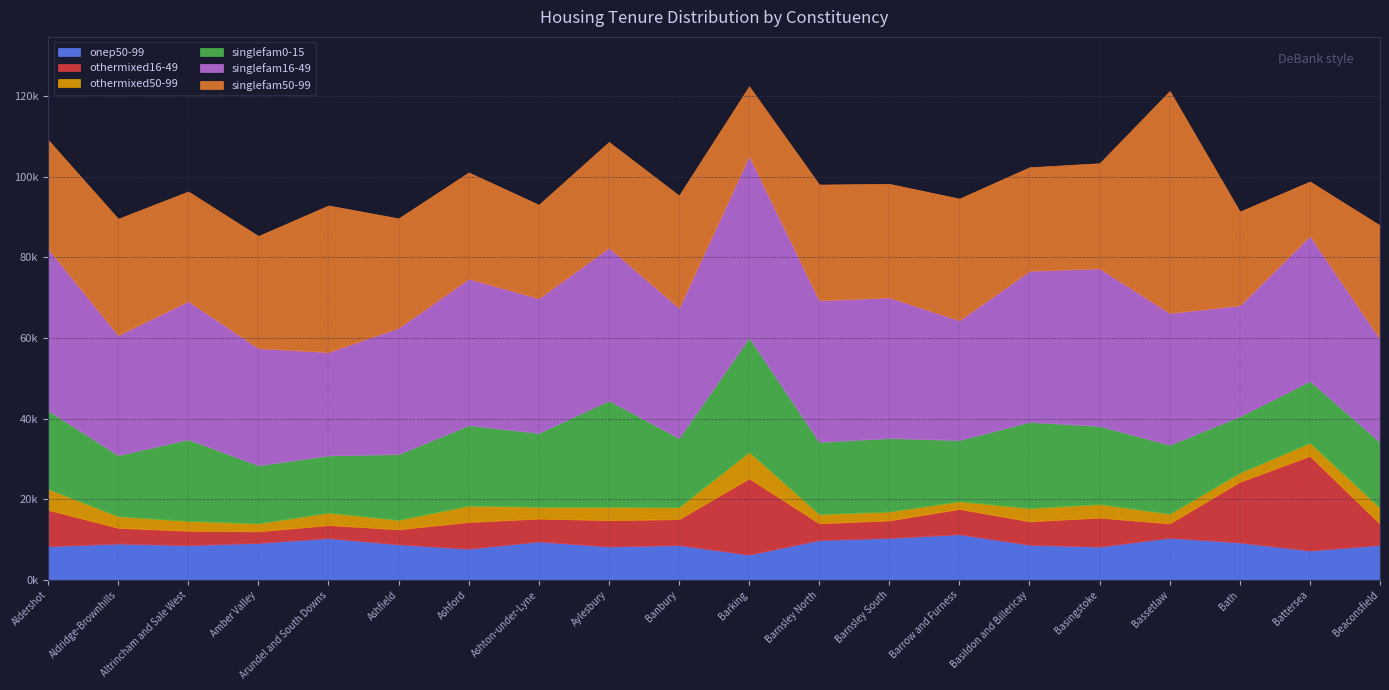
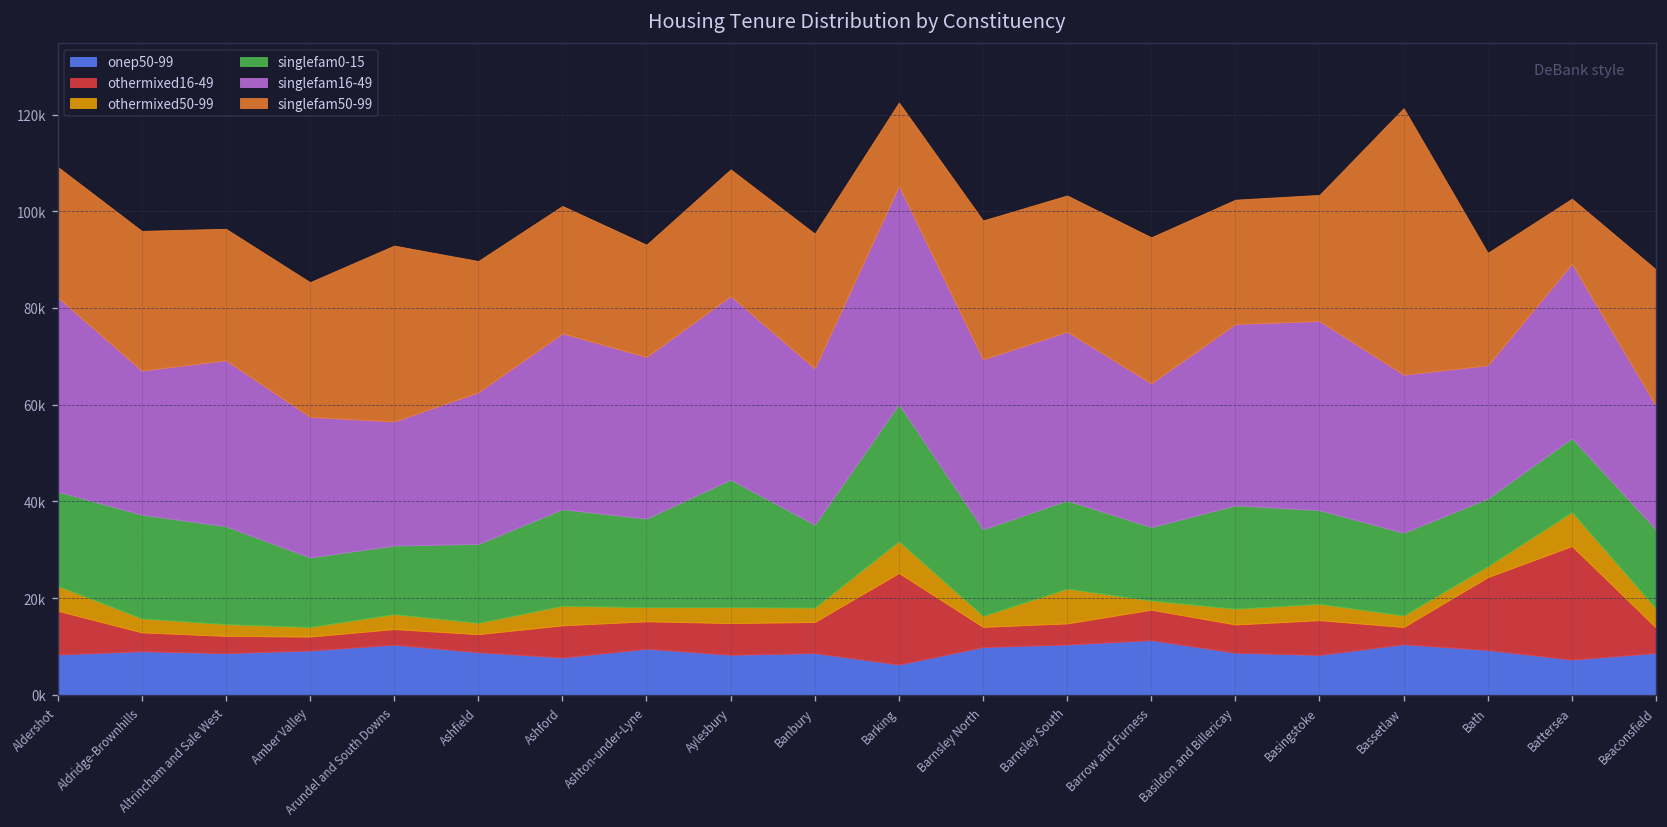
singlefam0-15, Aldridge-Brownhills: 15000 -> 21000
othermixed50-99, Barnsley South: 2000 -> 7000
othermixed50-99, Battersea: 3000 -> 7000
